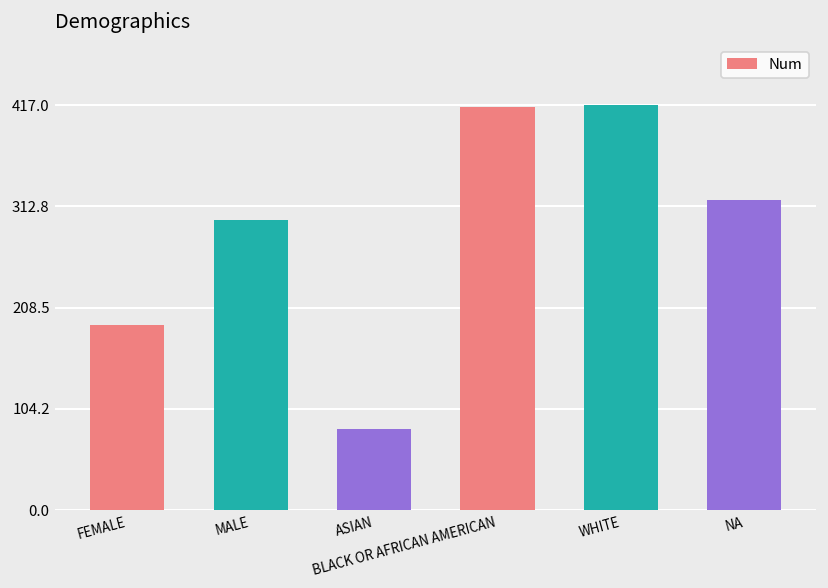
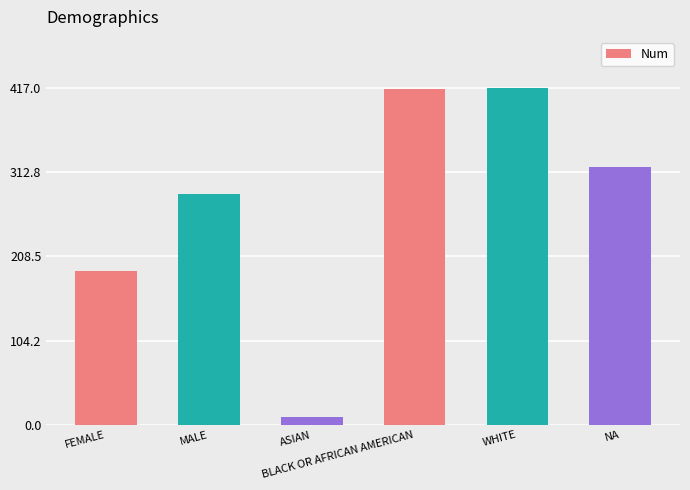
MALE: 300 -> 290
ASIAN: 80 -> 10
